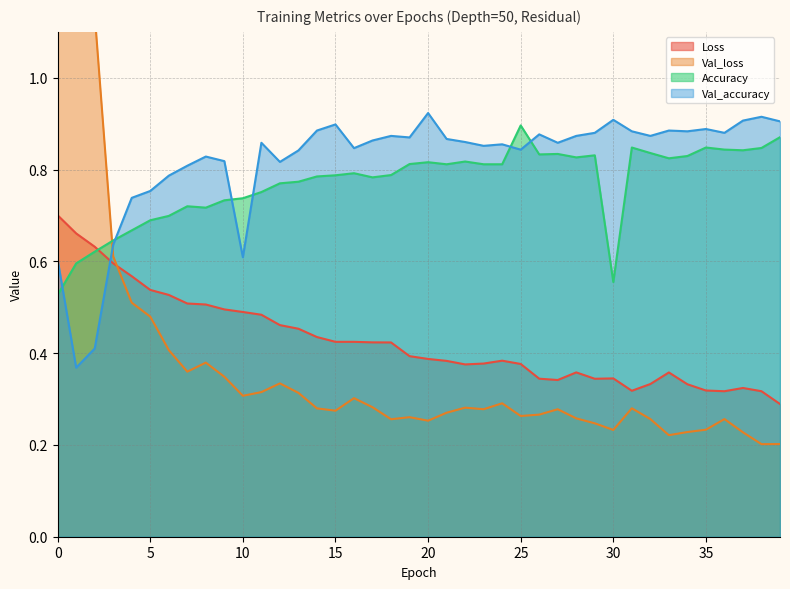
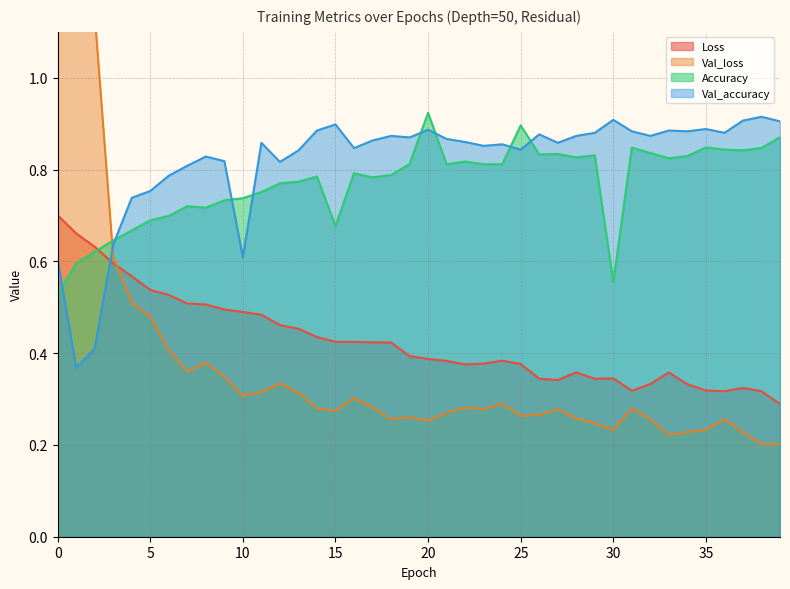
Accuracy, 15: 0.79 -> 0.68
Accuracy, 20: 0.82 -> 0.92
Val_accuracy, 20: 0.92 -> 0.89
